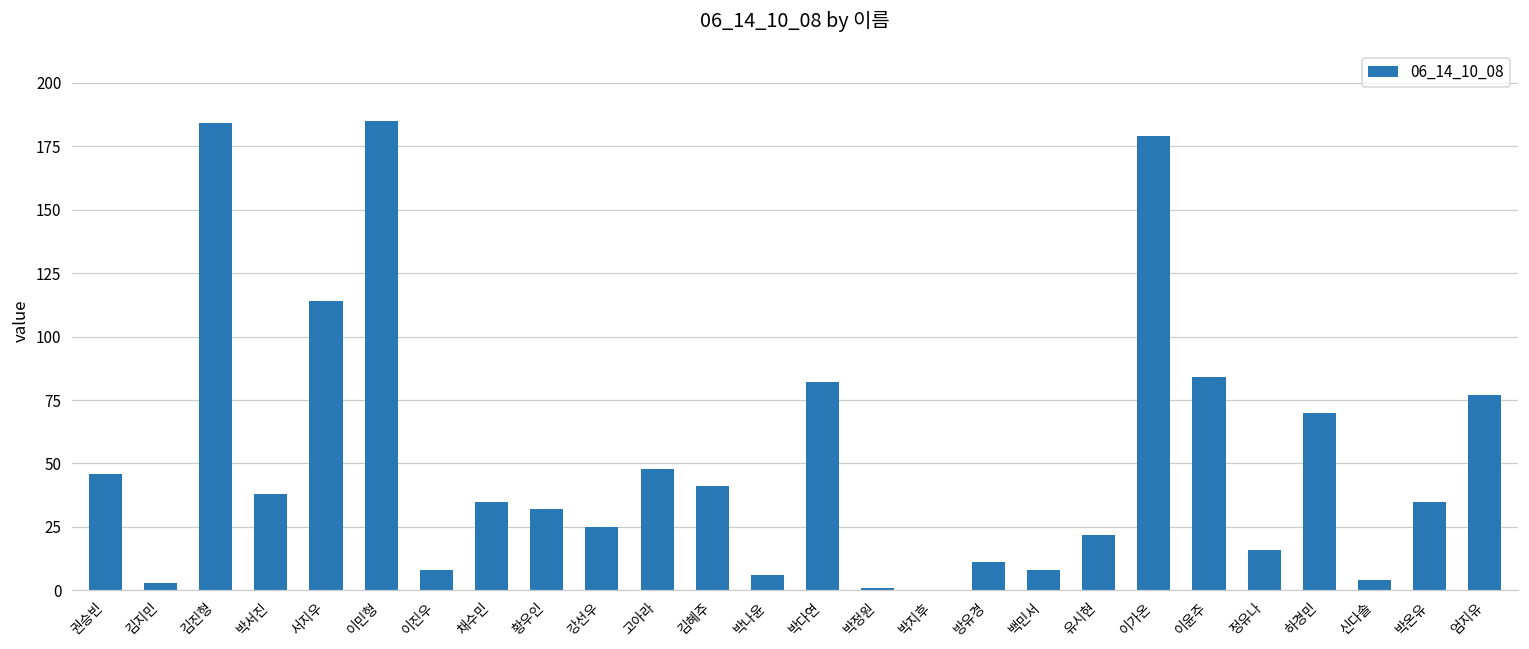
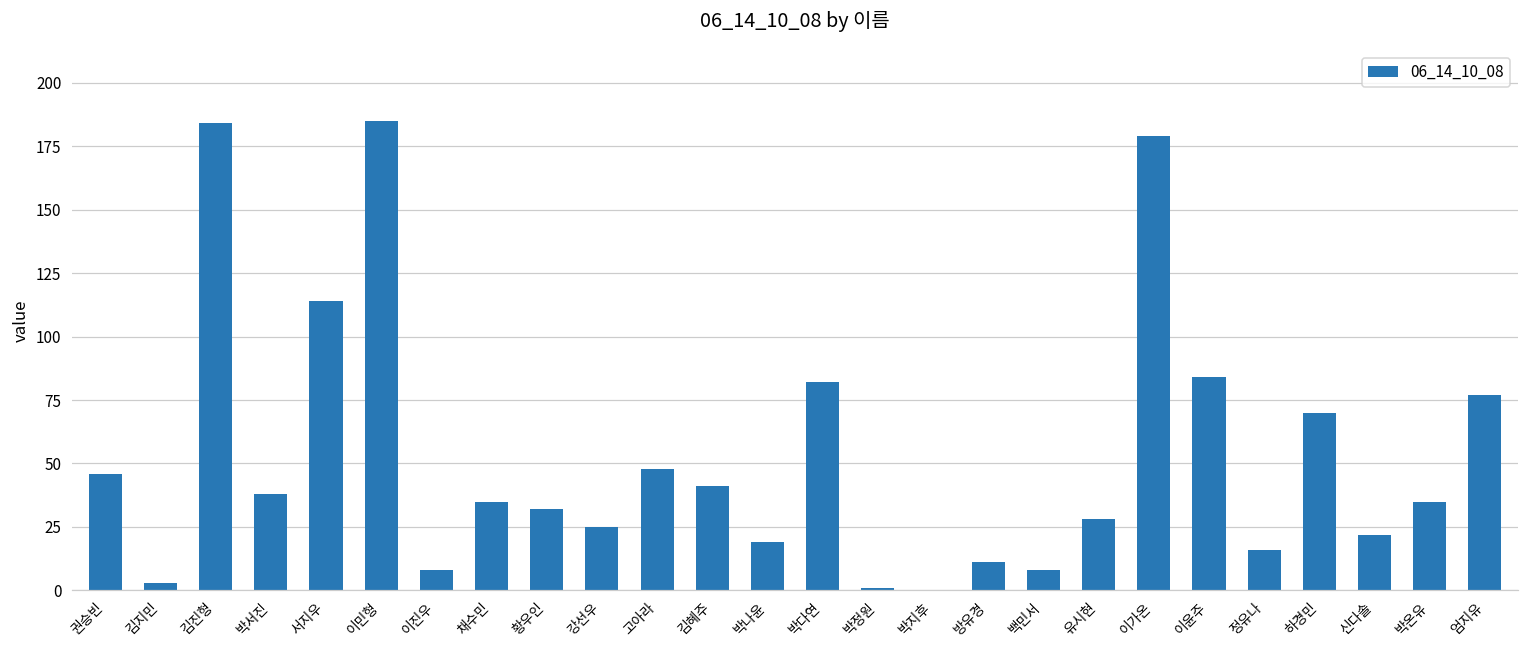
박나윤: 6 -> 19
유시현: 22 -> 28
신다솔: 4 -> 22
